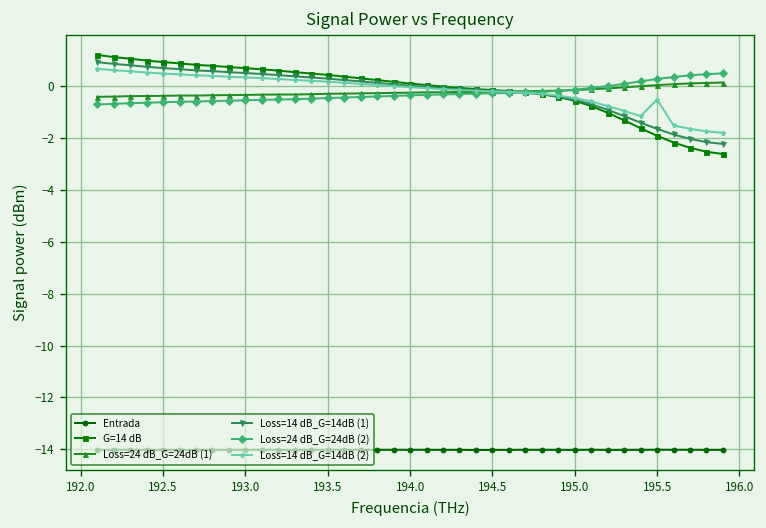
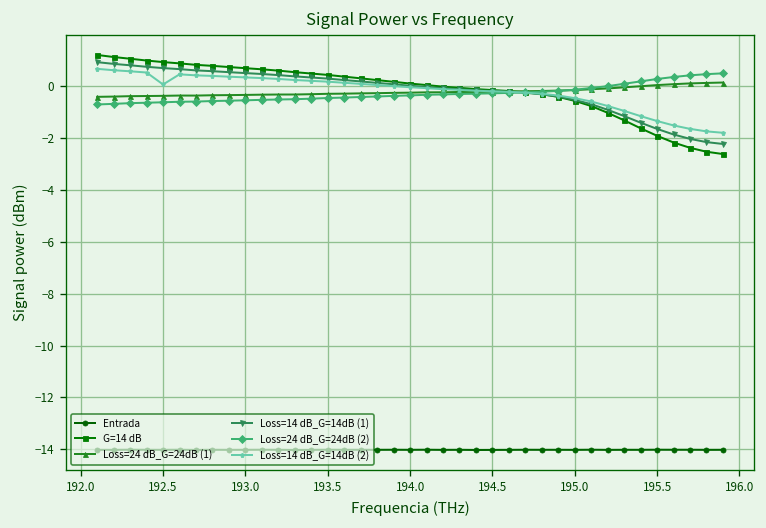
Loss=14 dB_G=14dB (2), 192.5: 0.5 -> 0.1
Loss=14 dB_G=14dB (2), 195.5: -0.5 -> -1.3
